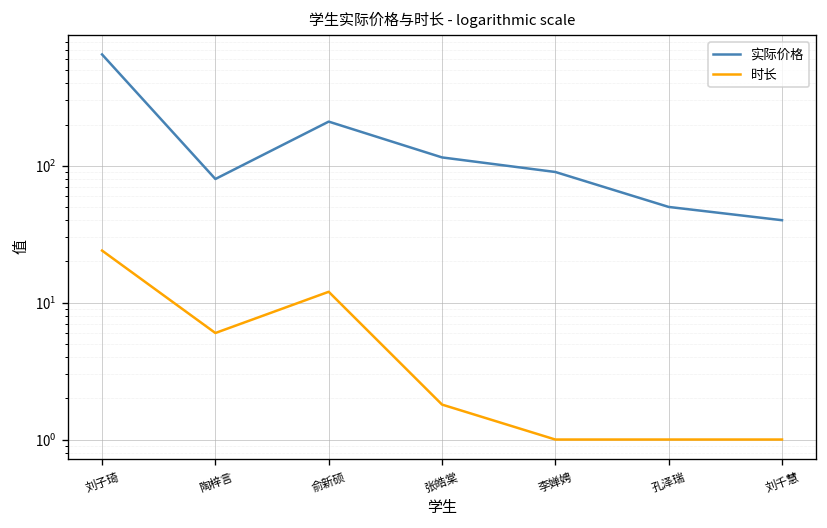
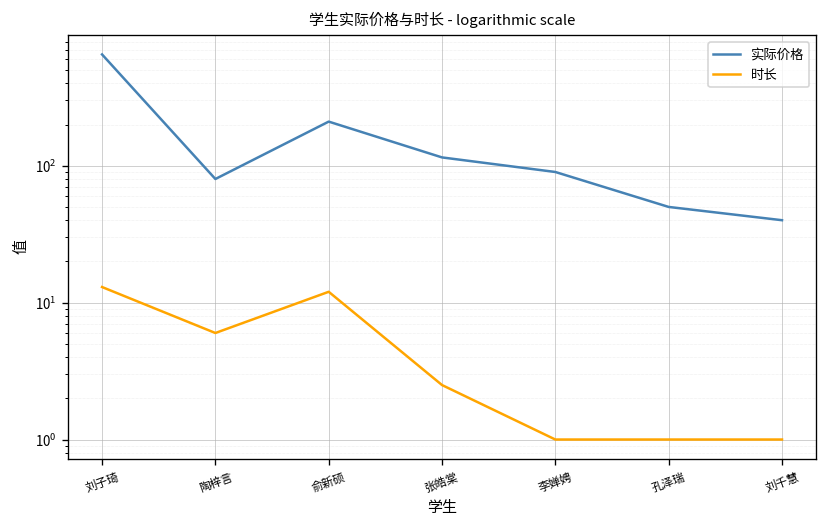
时长, 刘子琦: 24 -> 13
时长, 张皓棠: 1.8 -> 2.5
